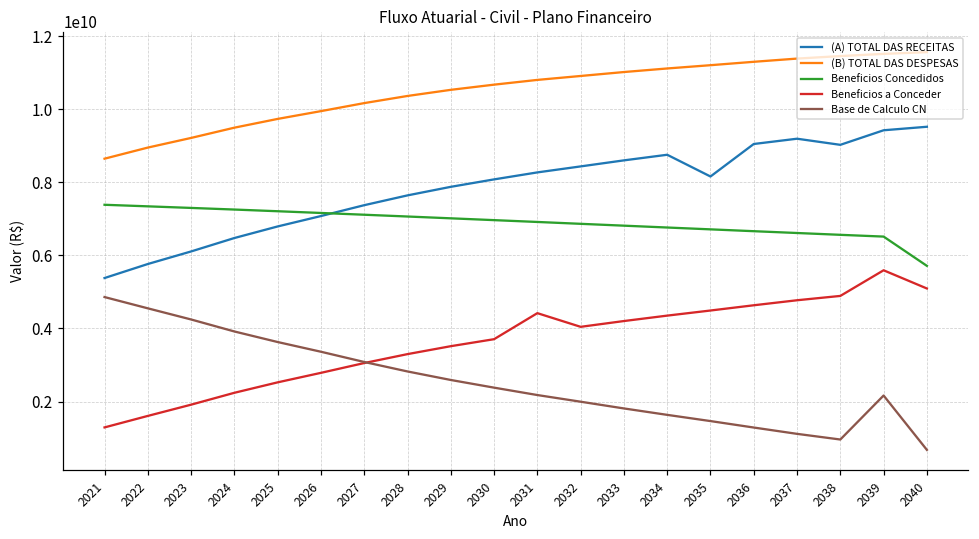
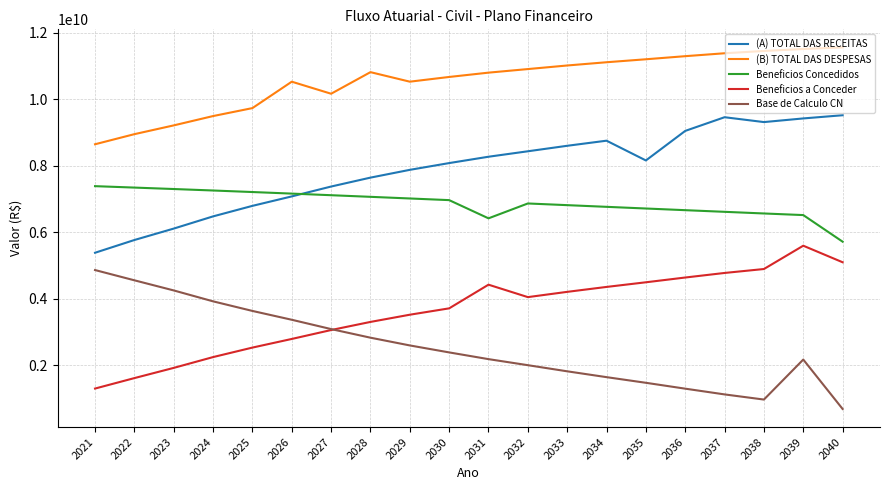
(B) TOTAL DAS DESPESAS, 2026: 9900000000 -> 10500000000
(B) TOTAL DAS DESPESAS, 2028: 10400000000 -> 10800000000
Beneficios Concedidos, 2031: 6900000000 -> 6400000000
(A) TOTAL DAS RECEITAS, 2037: 9200000000 -> 9500000000
(A) TOTAL DAS RECEITAS, 2038: 9000000000 -> 9300000000
